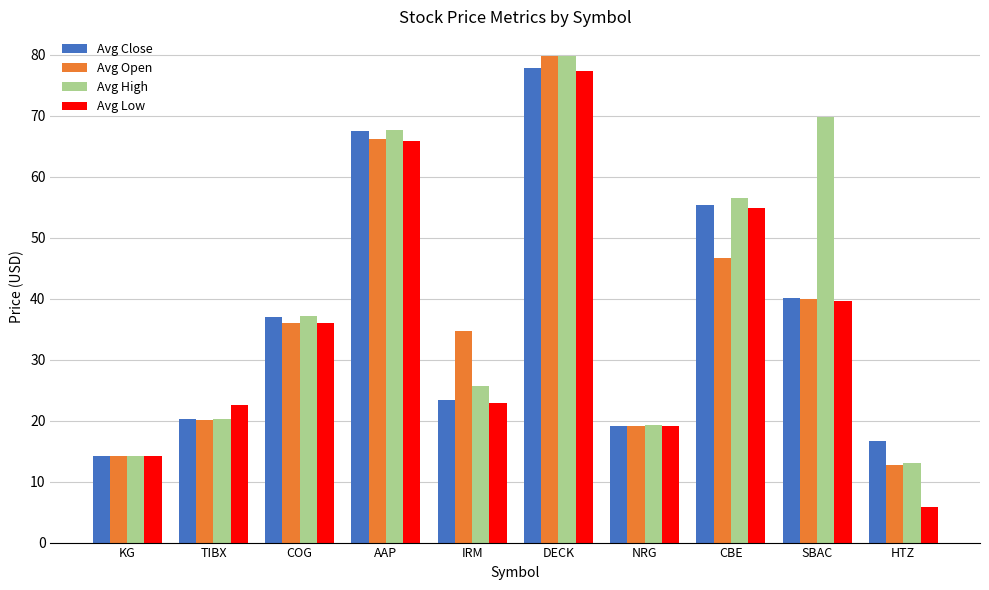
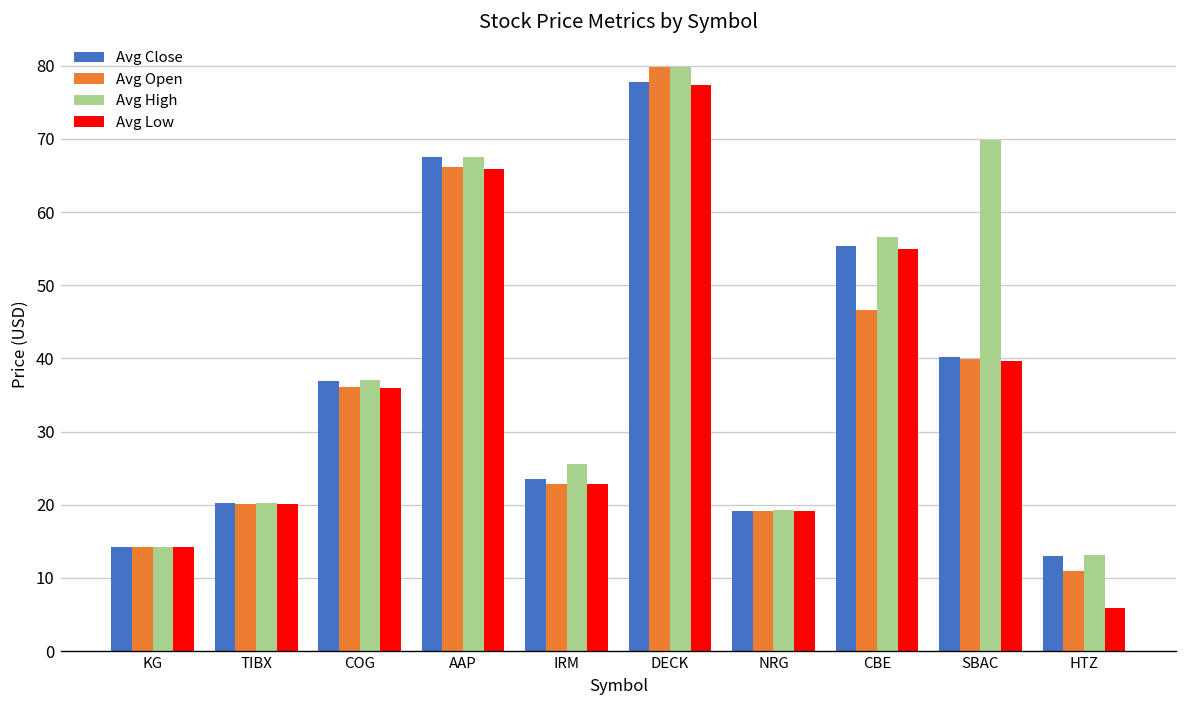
Avg Low, TIBX: 23 -> 20
Avg Open, IRM: 35 -> 23
Avg Close, HTZ: 17 -> 13
Avg Open, HTZ: 13 -> 11
